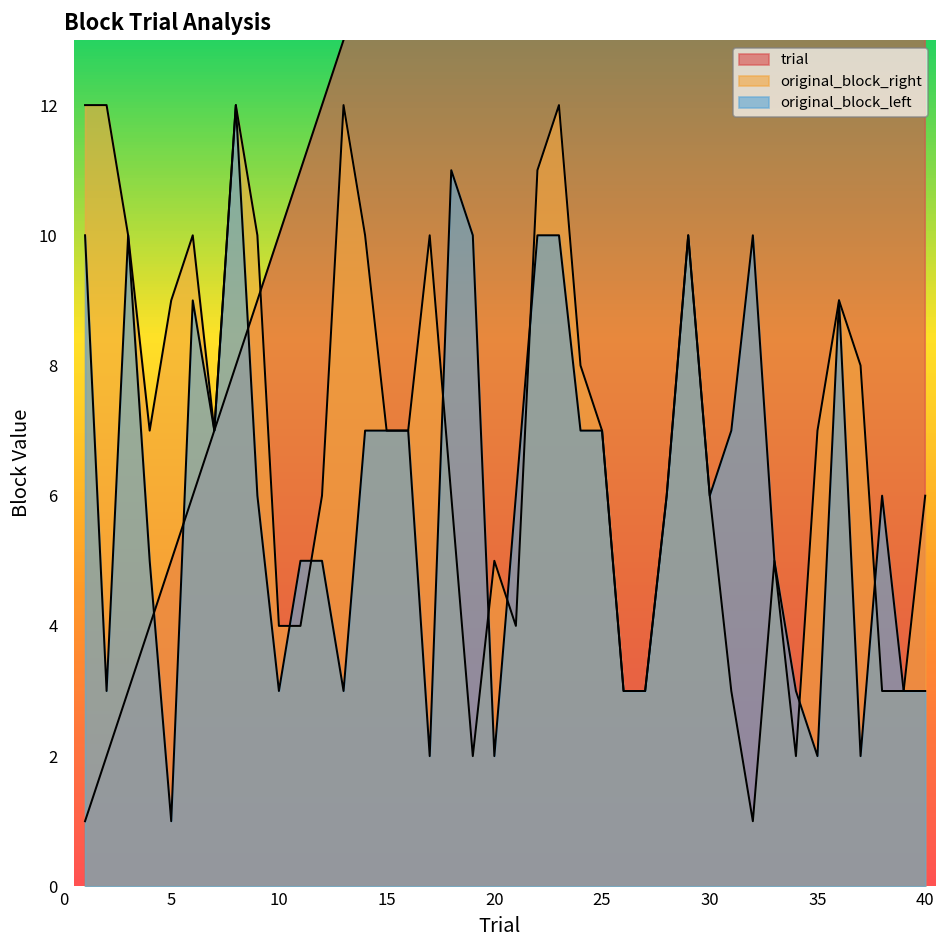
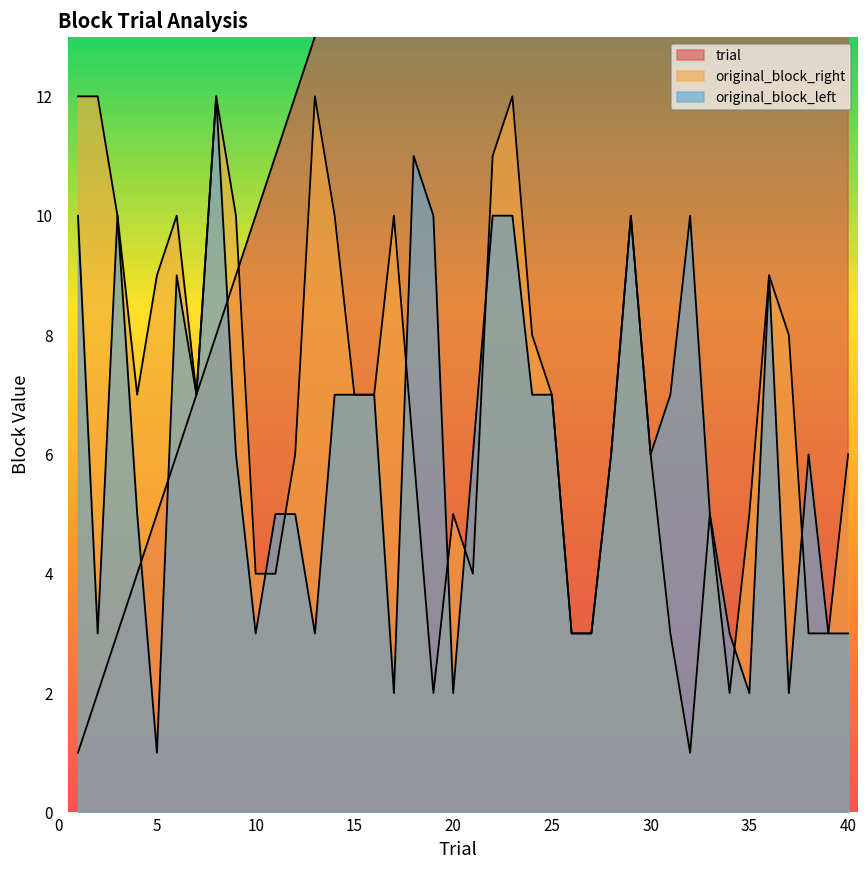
original_block_right, 35: 7 -> 5
